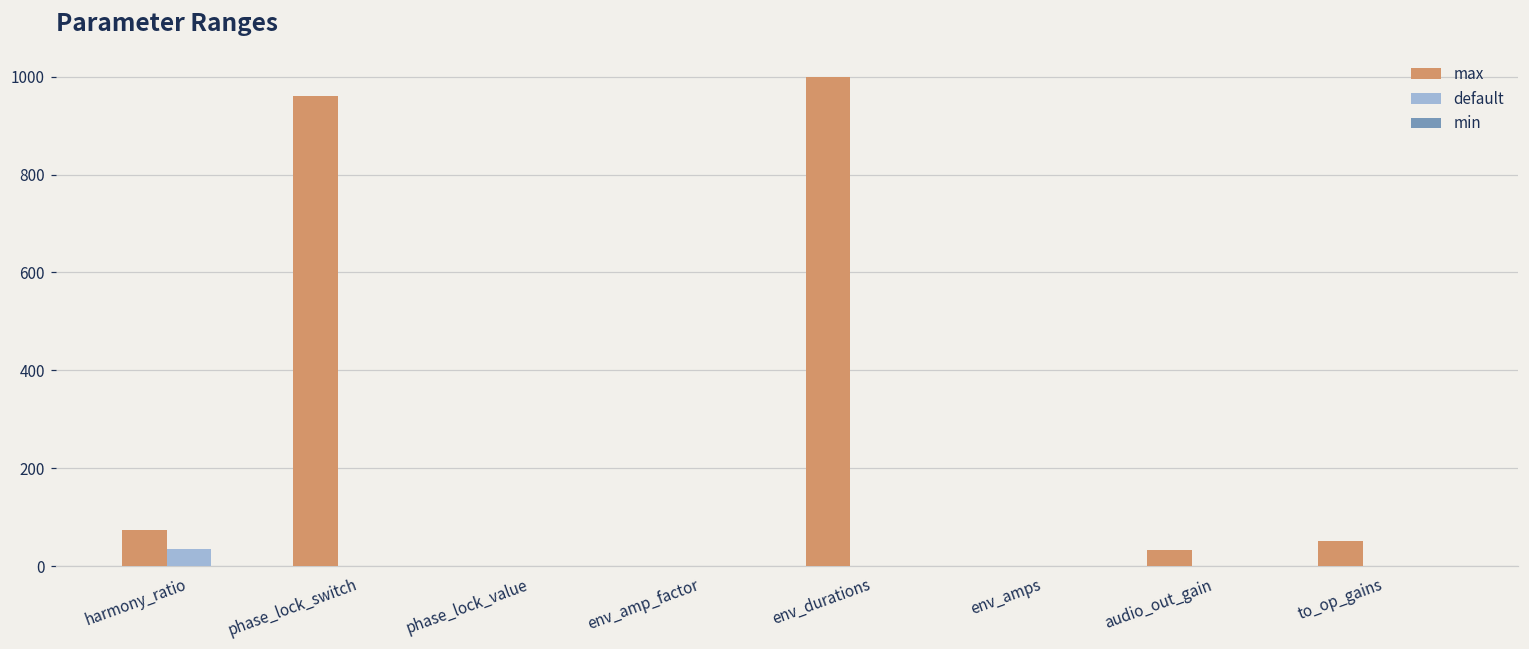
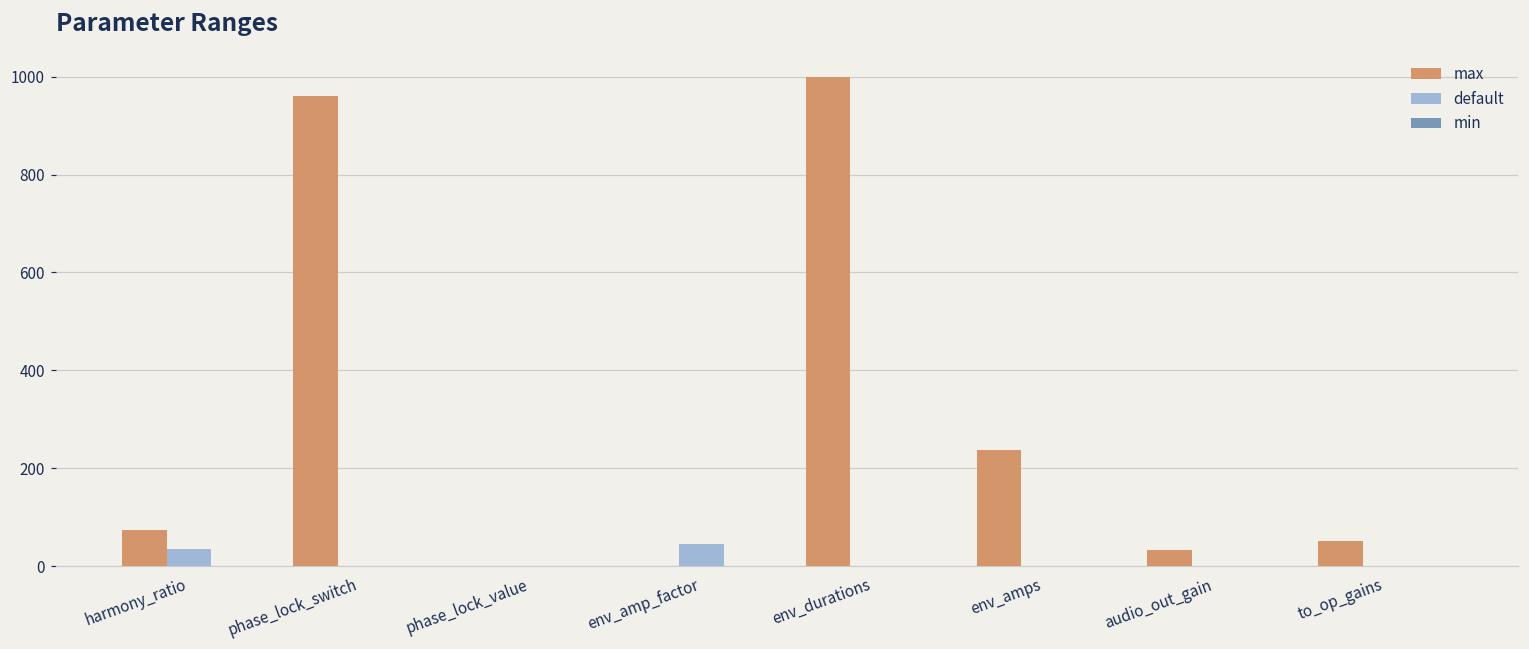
default, env_amp_factor: 0 -> 40
max, env_amps: 0 -> 240
